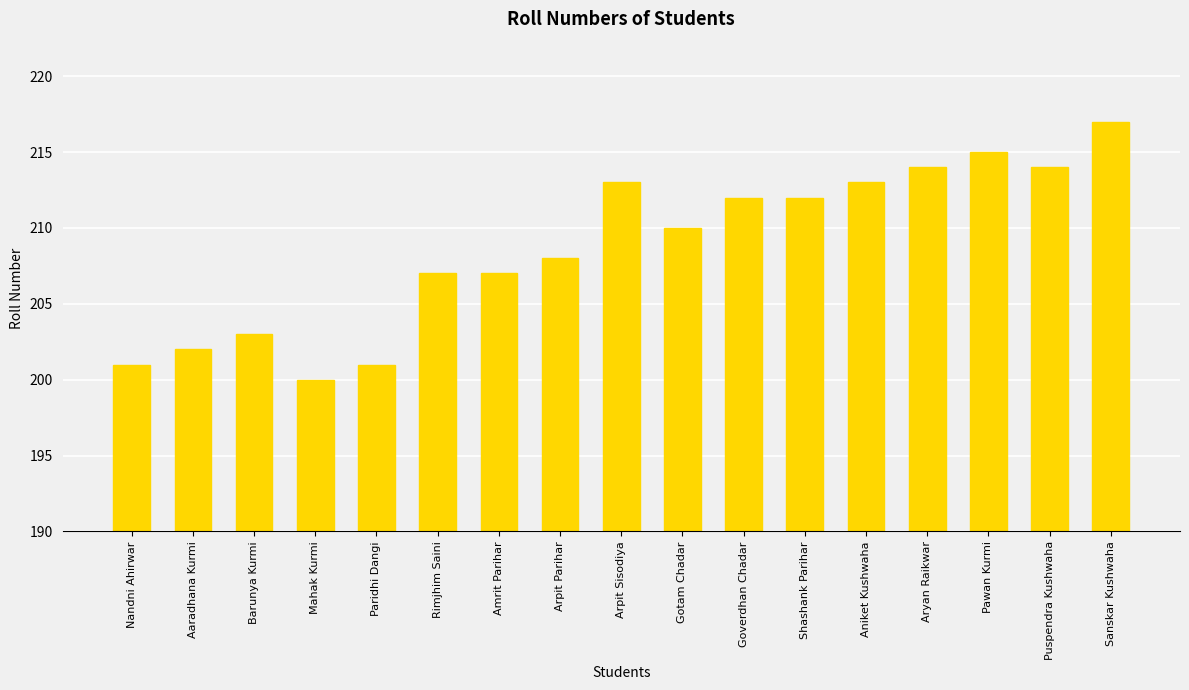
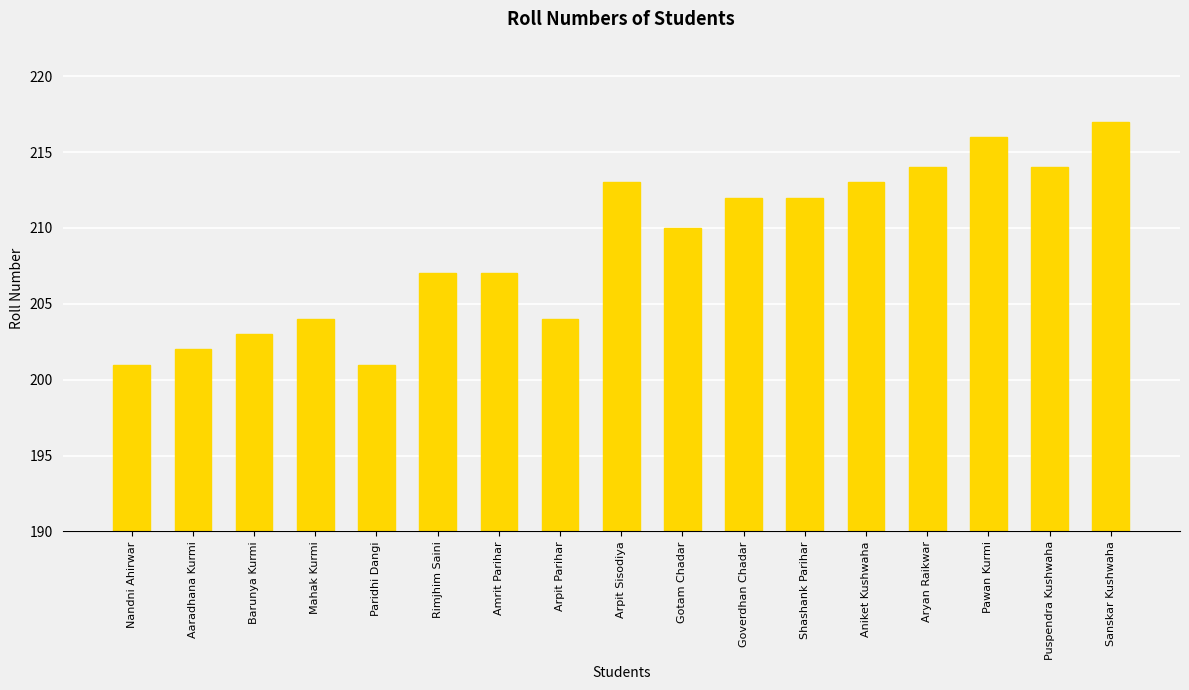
Mahak Kurmi: 200 -> 204
Arpit Parihar: 208 -> 204
Pawan Kurmi: 215 -> 216
